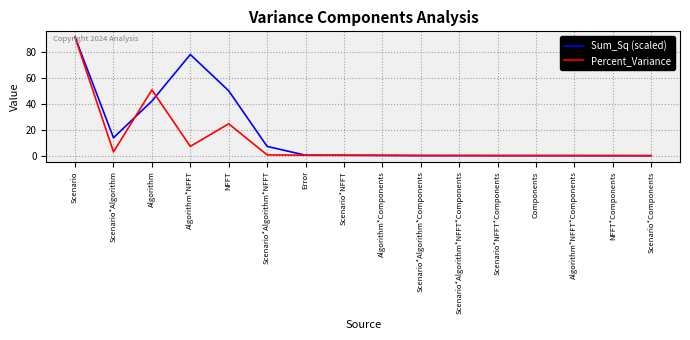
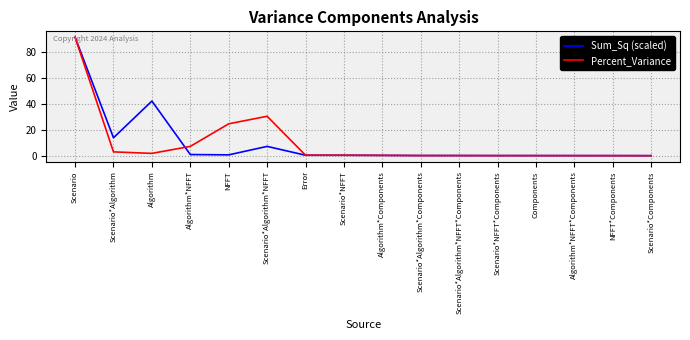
Percent_Variance, Algorithm: 51 -> 2
Sum_Sq (scaled), Algorithm*NFFT: 78 -> 1
Sum_Sq (scaled), NFFT: 50 -> 1
Percent_Variance, Scenario*Algorithm*NFFT: 1 -> 30
